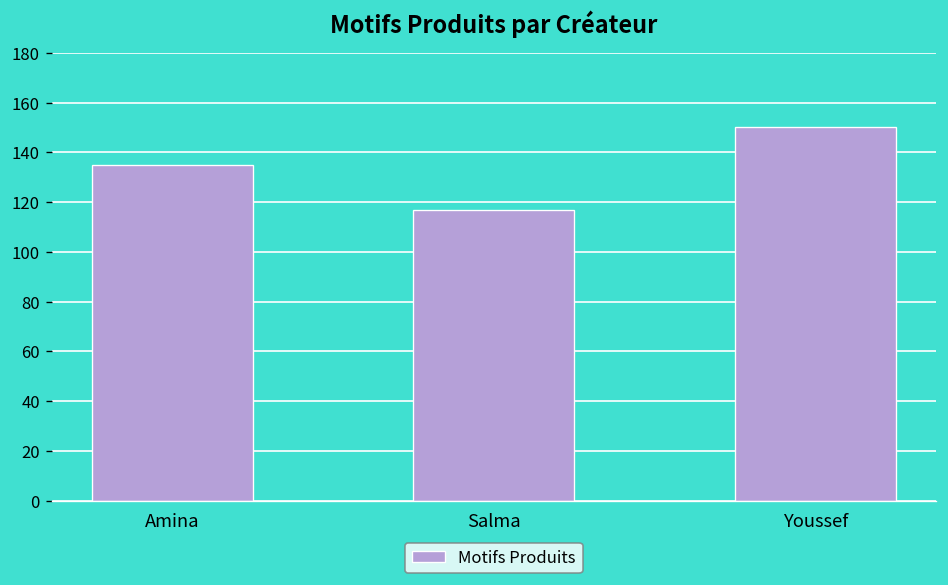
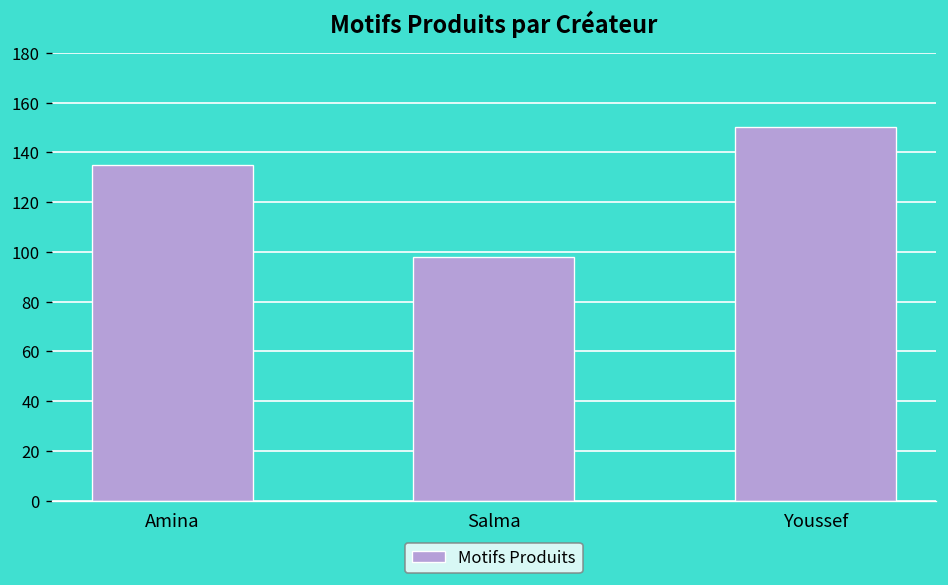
Salma: 117 -> 98
